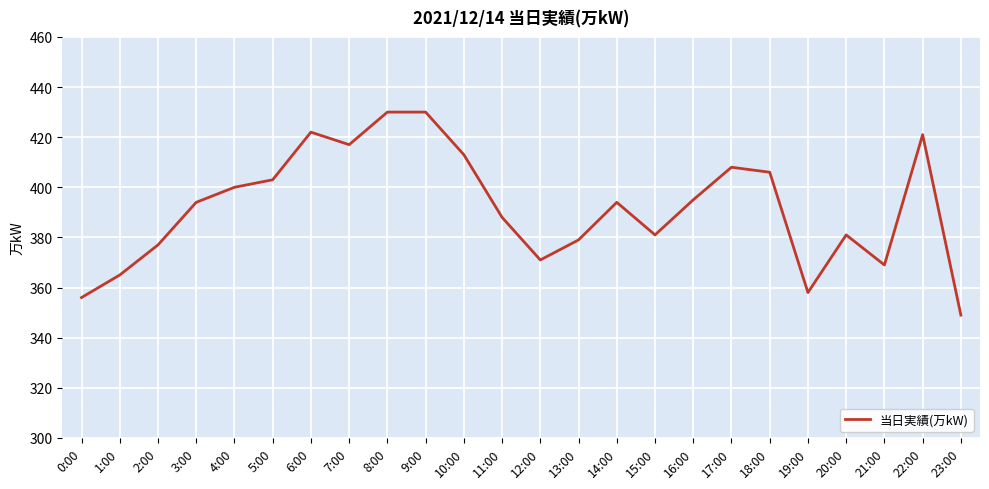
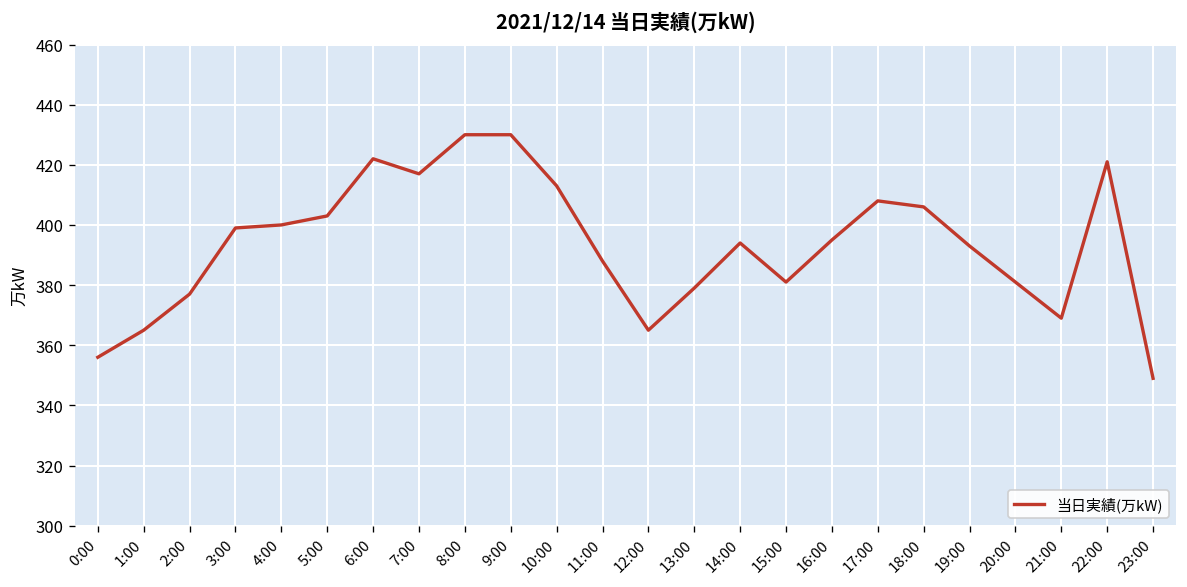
3:00: 394 -> 399
12:00: 371 -> 365
19:00: 358 -> 393
